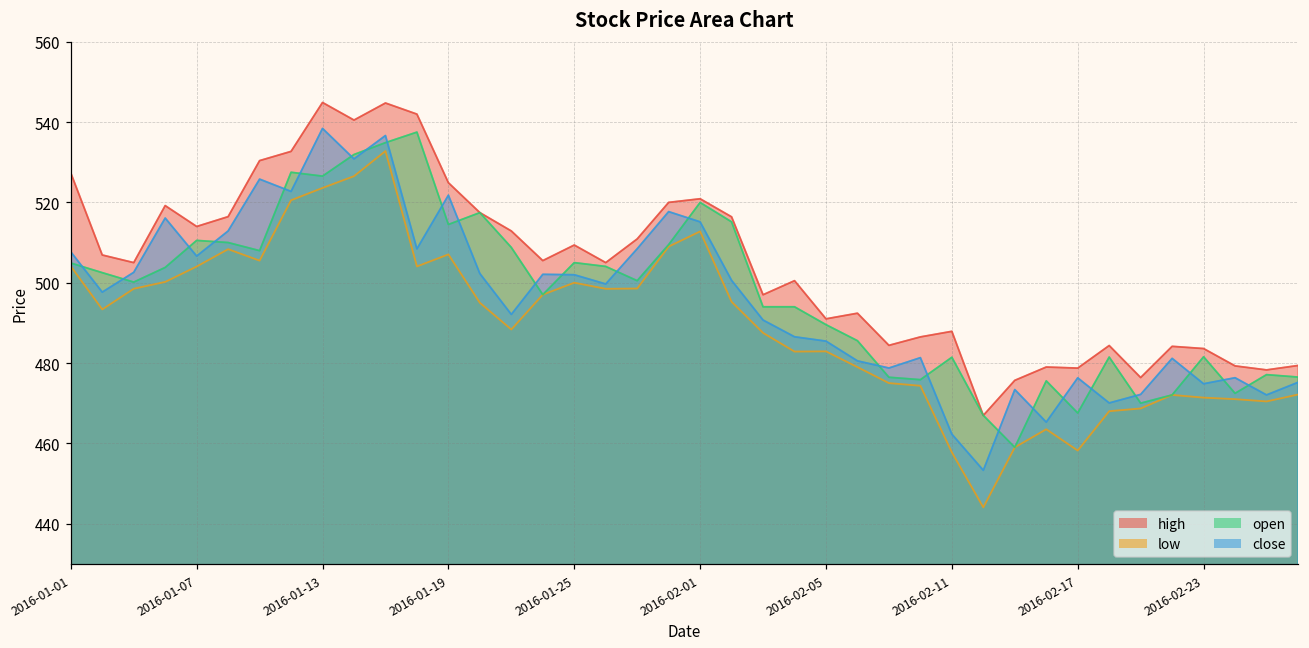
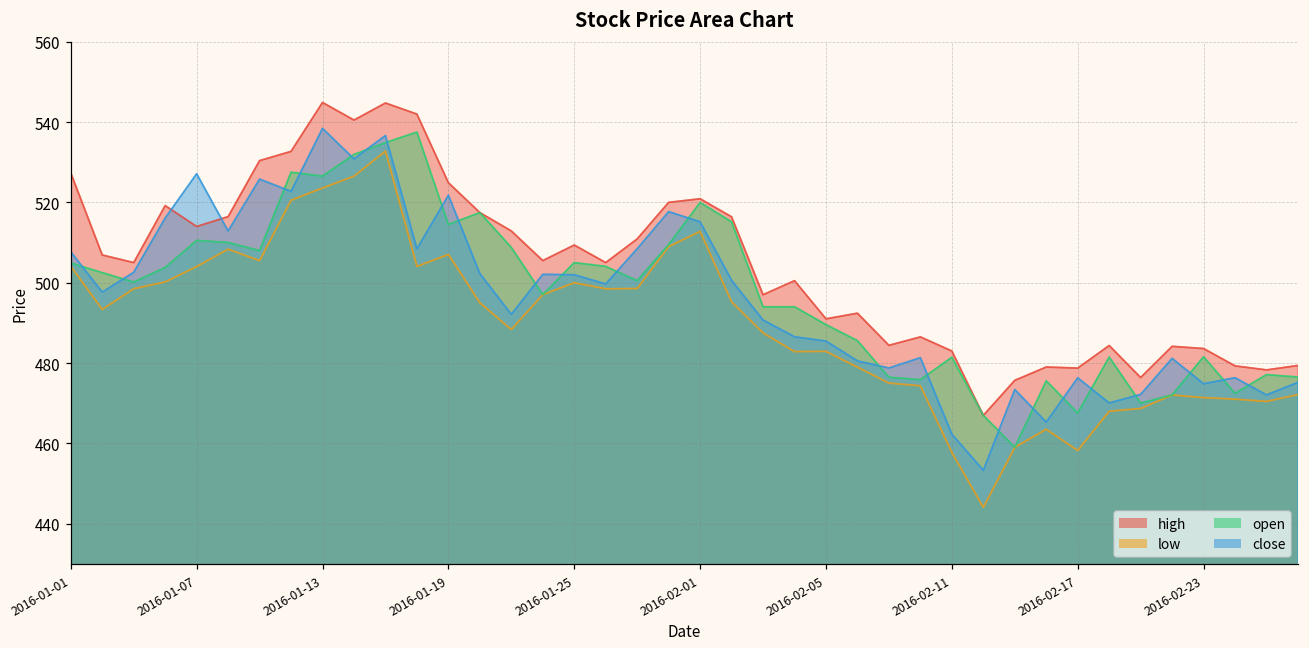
close, 2016-01-07: 507 -> 527
high, 2016-02-11: 488 -> 483
